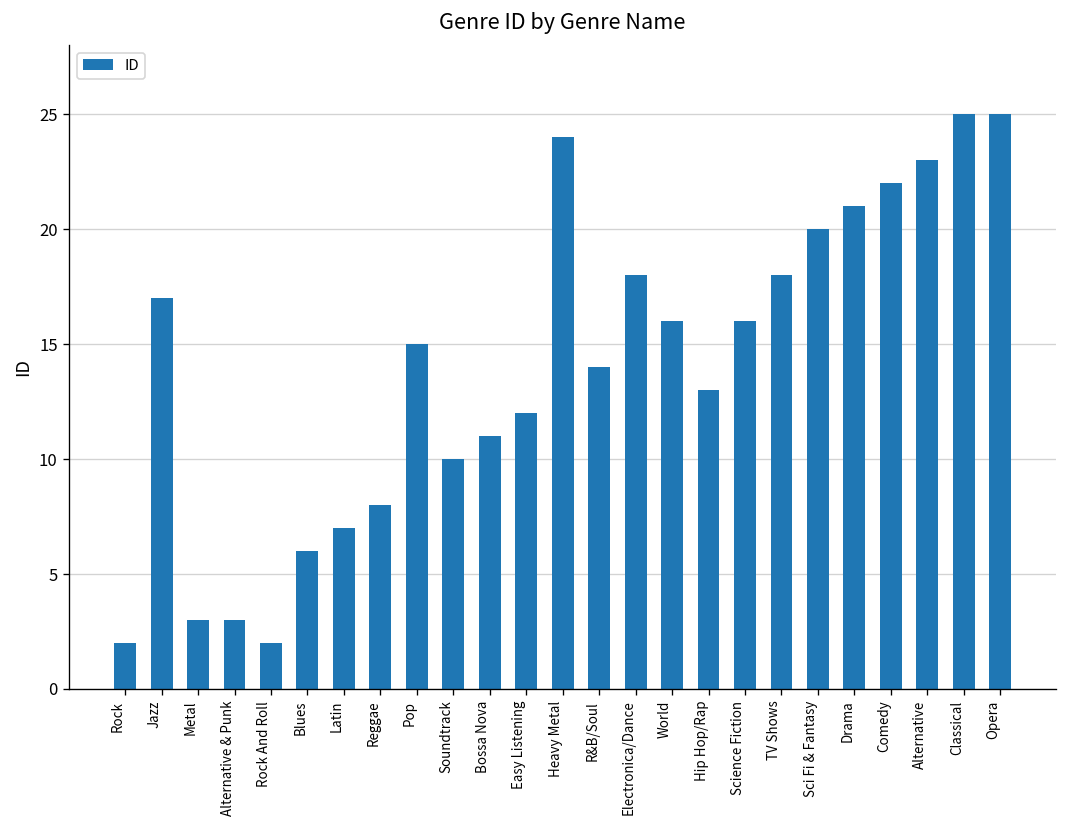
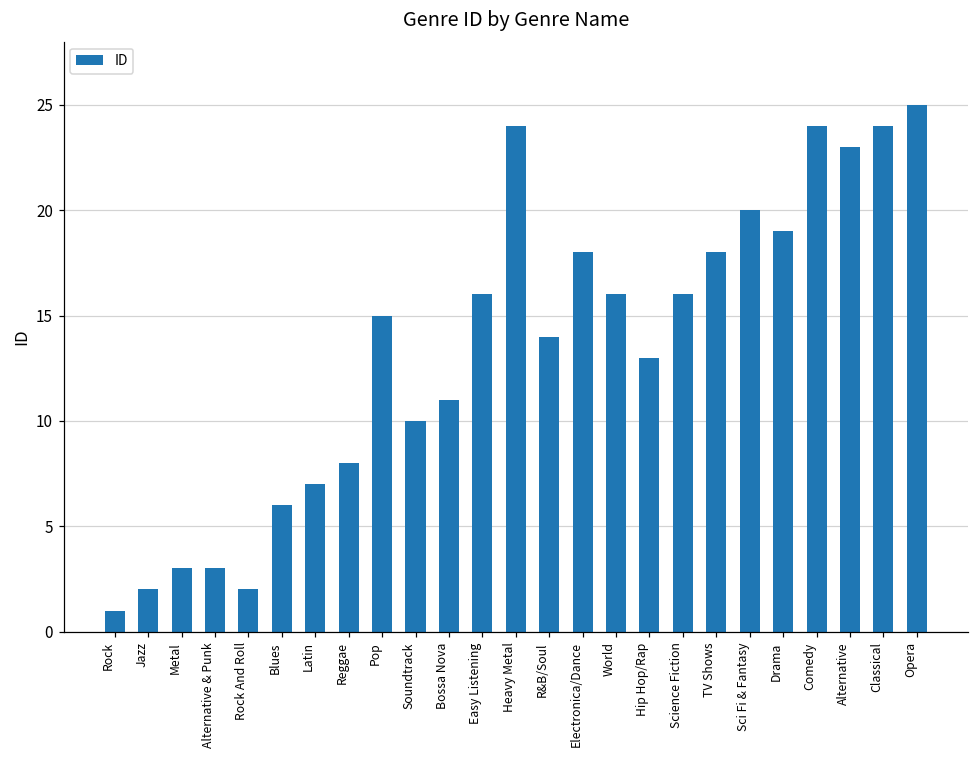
Rock: 2 -> 1
Jazz: 17 -> 2
Easy Listening: 12 -> 16
Drama: 21 -> 19
Comedy: 22 -> 24
Classical: 25 -> 24
